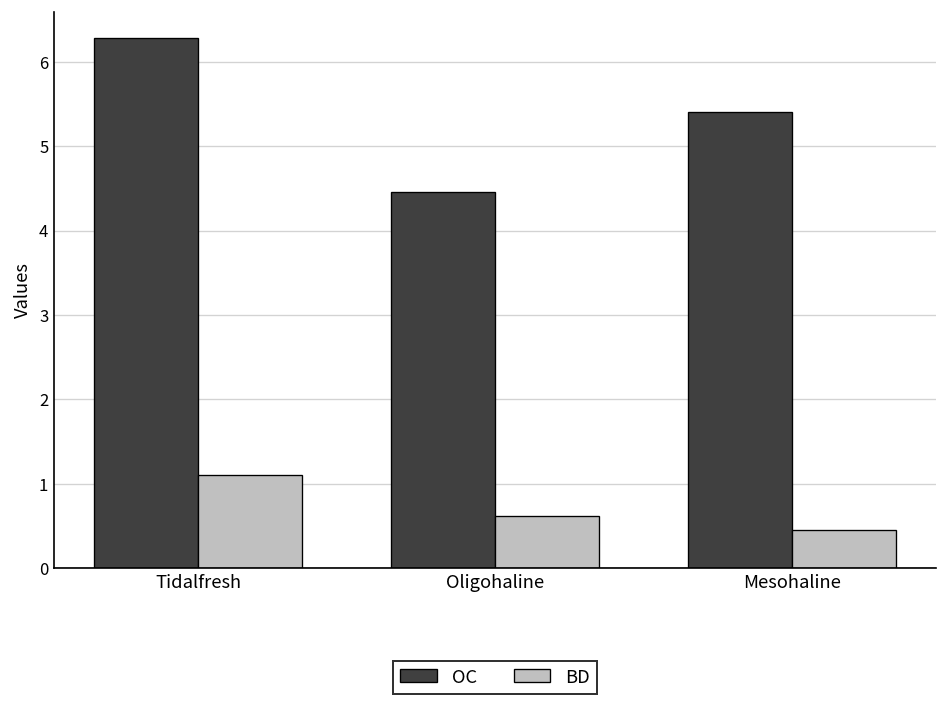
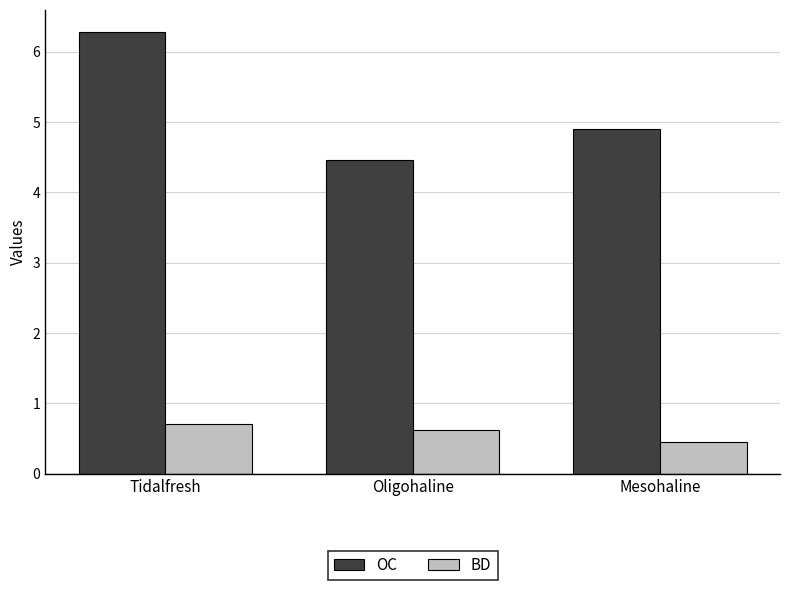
BD, Tidalfresh: 1.1 -> 0.7
OC, Mesohaline: 5.4 -> 4.9
